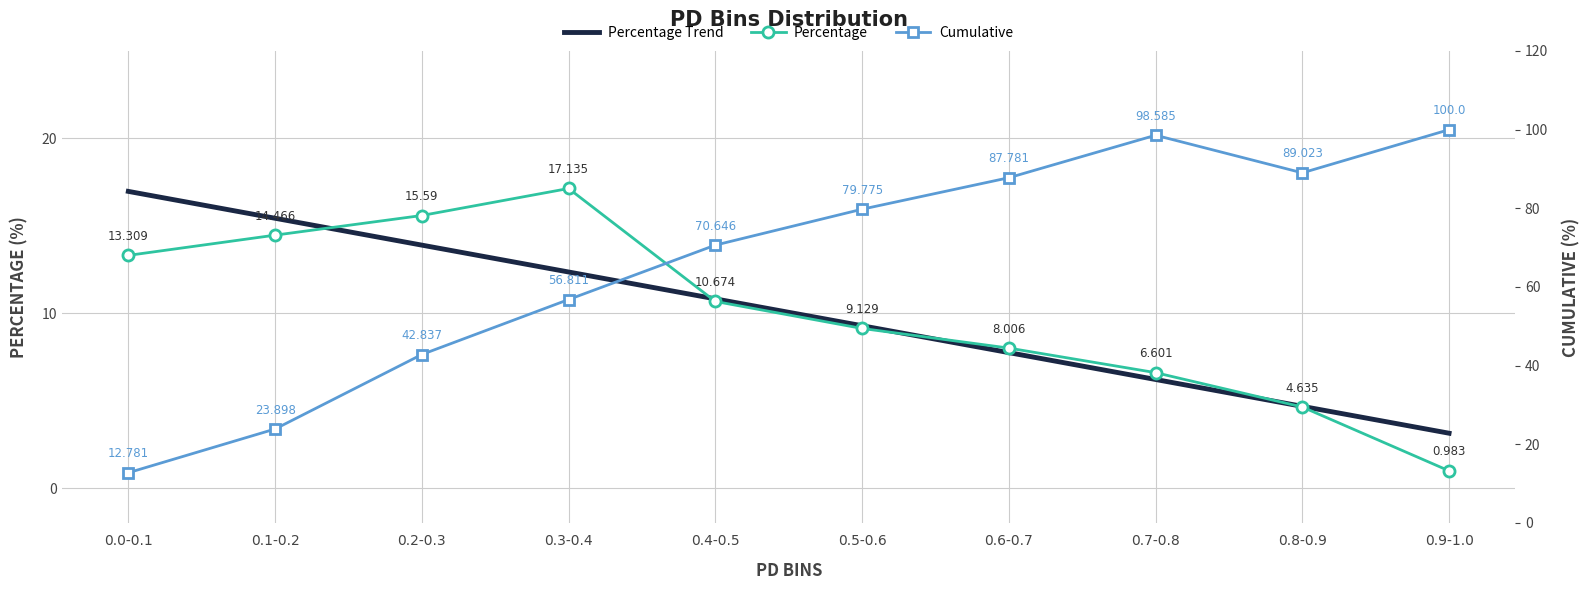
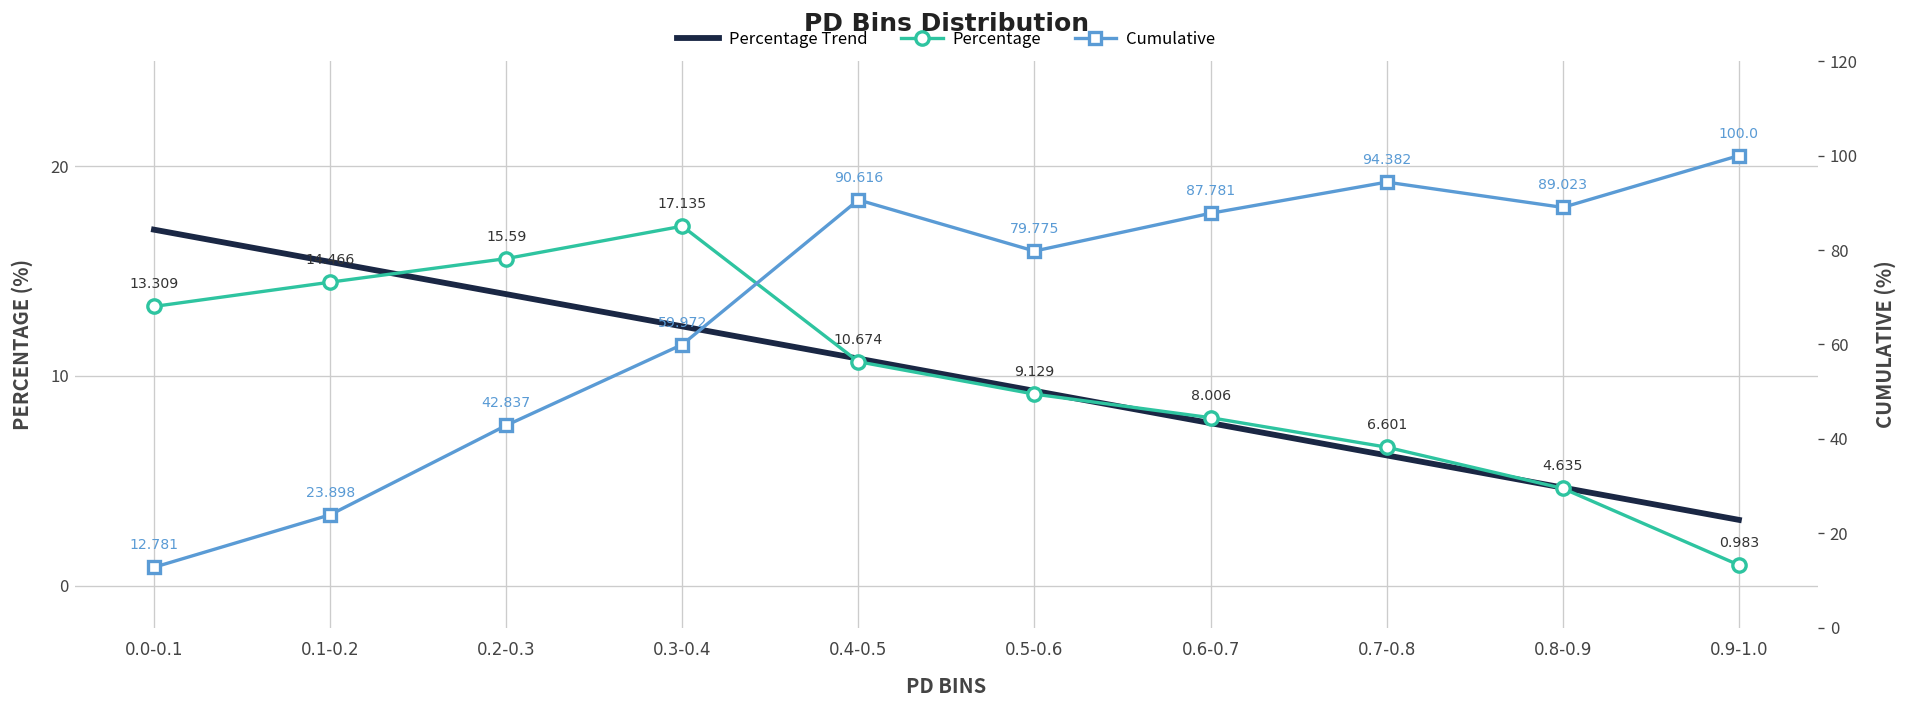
Cumulative, 0.3-0.4: 56.811 -> 59.972
Cumulative, 0.4-0.5: 70.646 -> 90.616
Cumulative, 0.7-0.8: 98.585 -> 94.382
